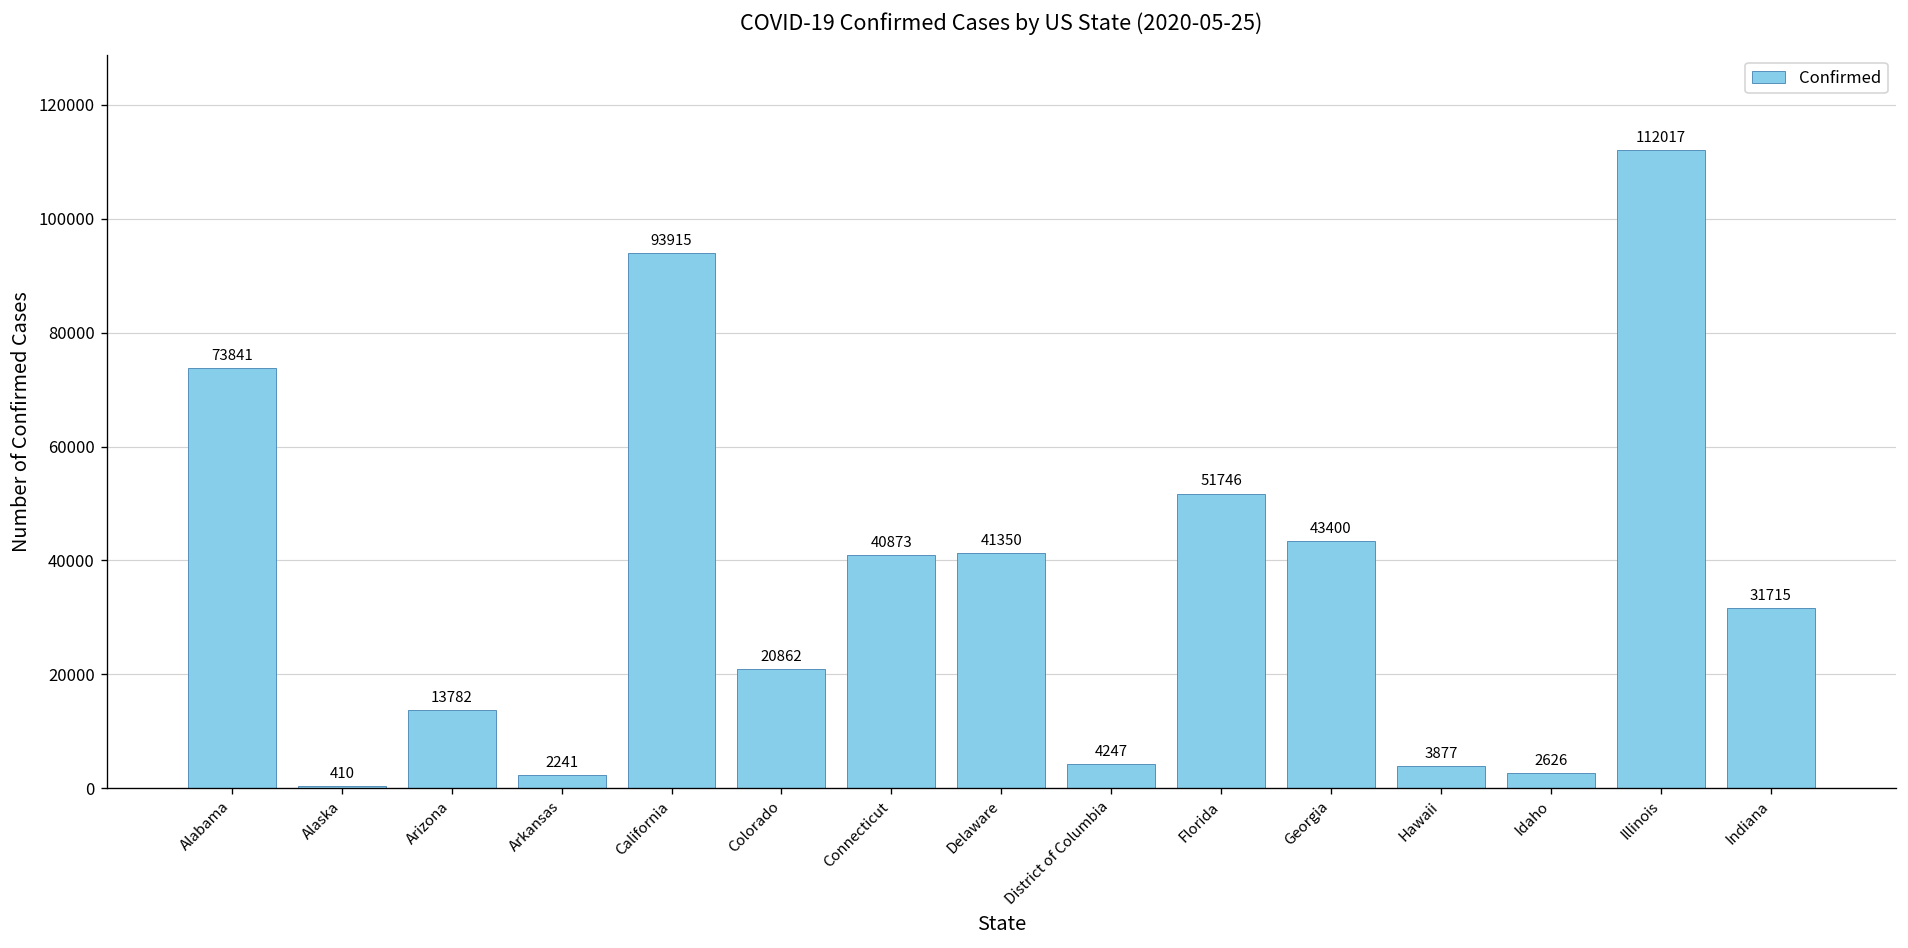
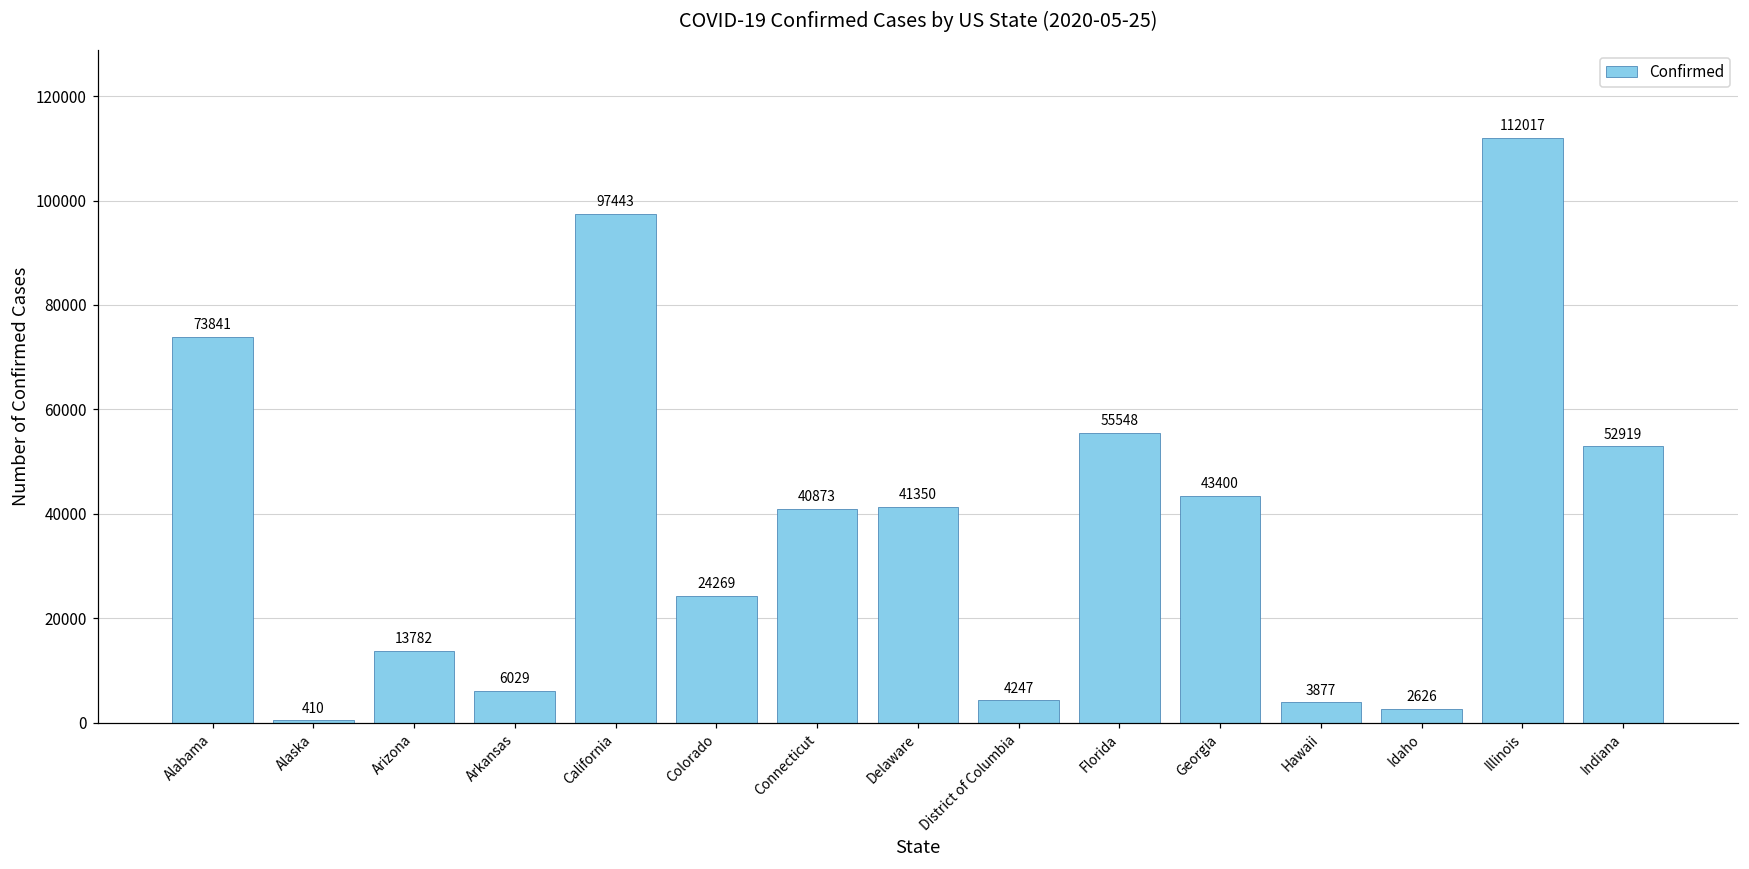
Arkansas: 2241 -> 6029
California: 93915 -> 97443
Colorado: 20862 -> 24269
Florida: 51746 -> 55548
Indiana: 31715 -> 52919
